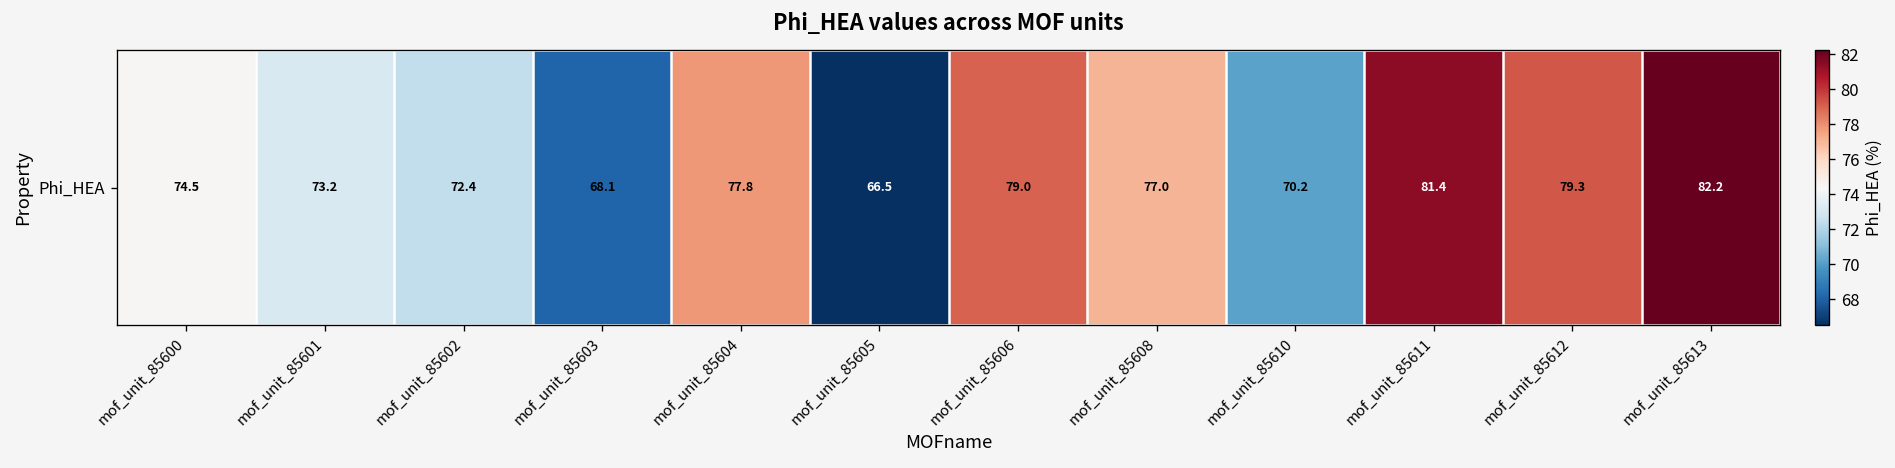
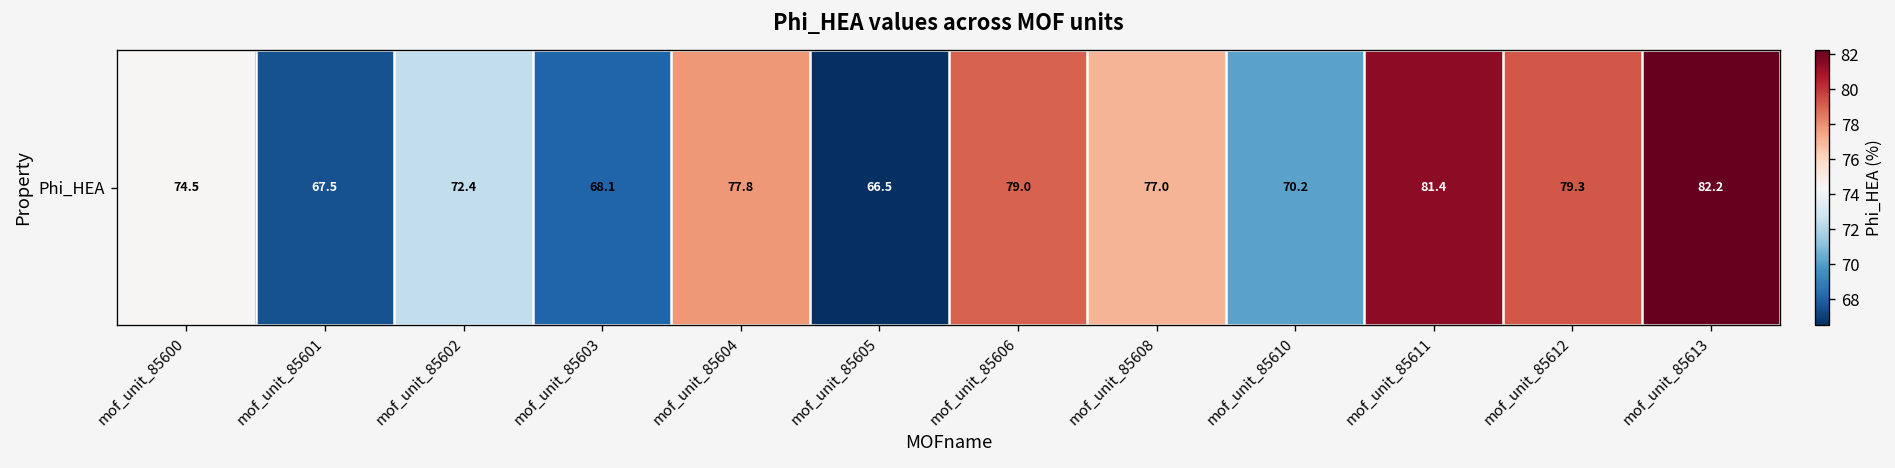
Phi_HEA, mof_unit_85601: 73.2 -> 67.5
